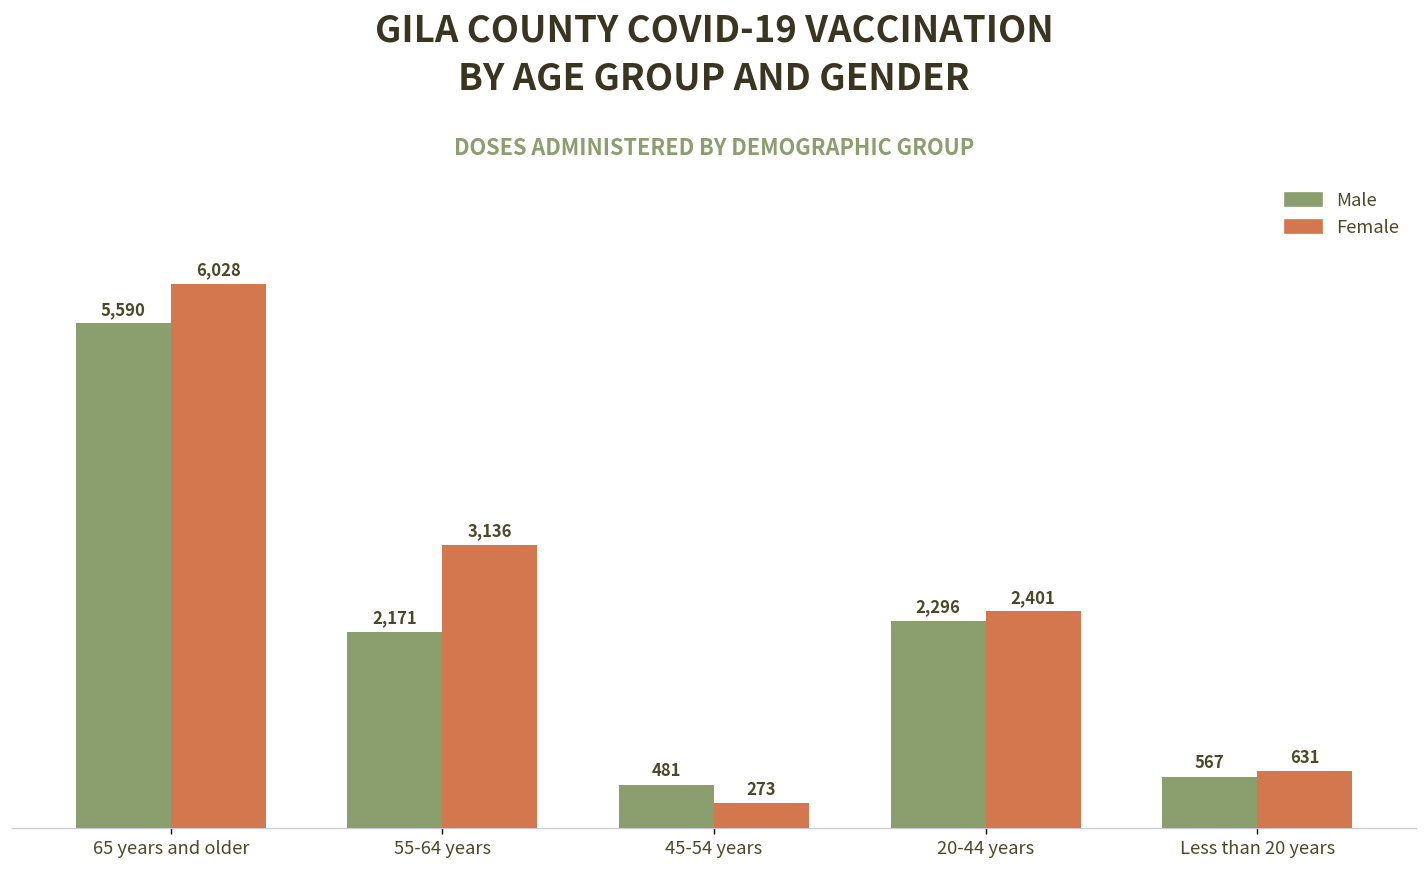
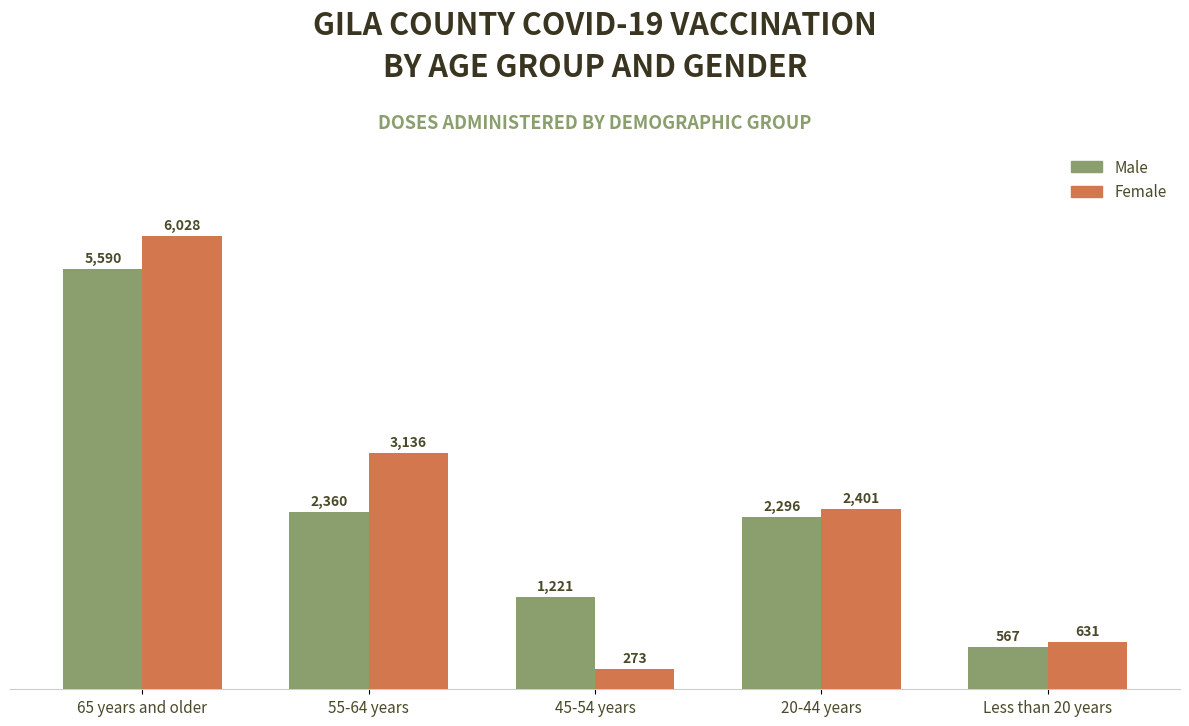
Male, 55-64 years: 2,171 -> 2,360
Male, 45-54 years: 481 -> 1,221
